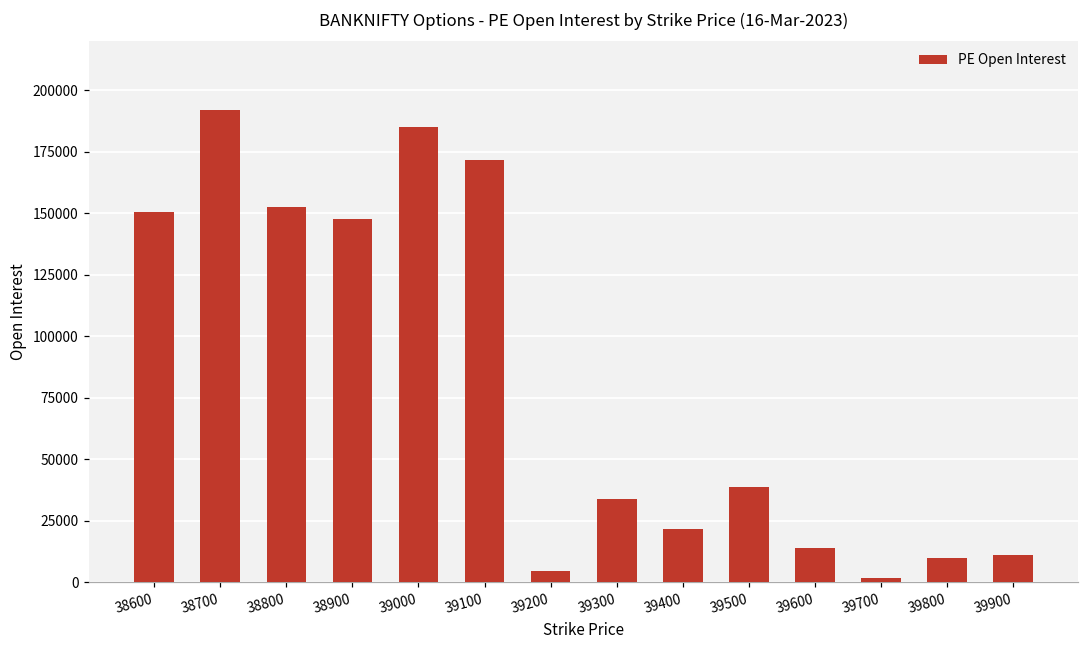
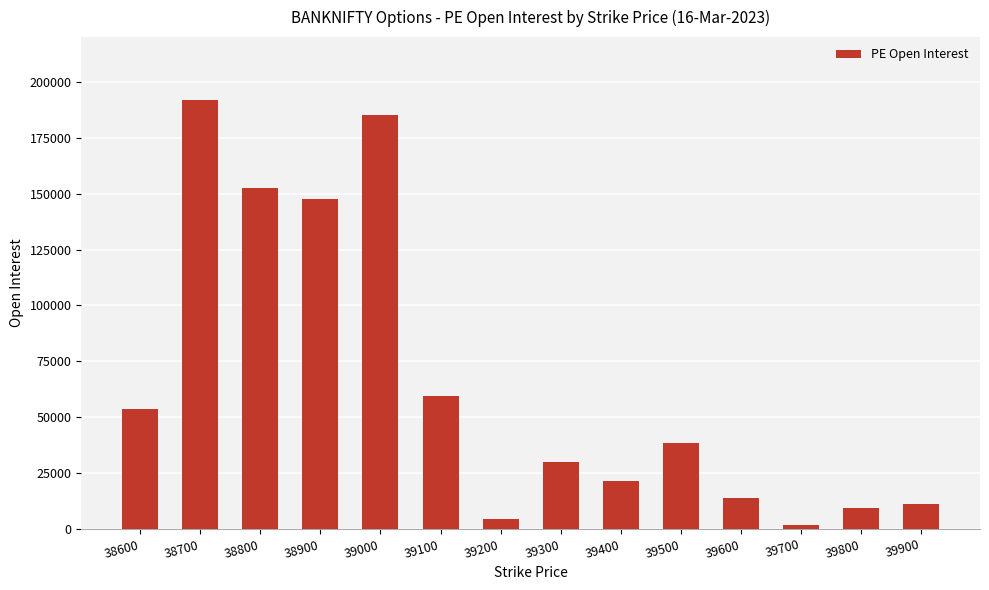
38600: 151000 -> 54000
39100: 172000 -> 60000
39300: 34000 -> 30000
